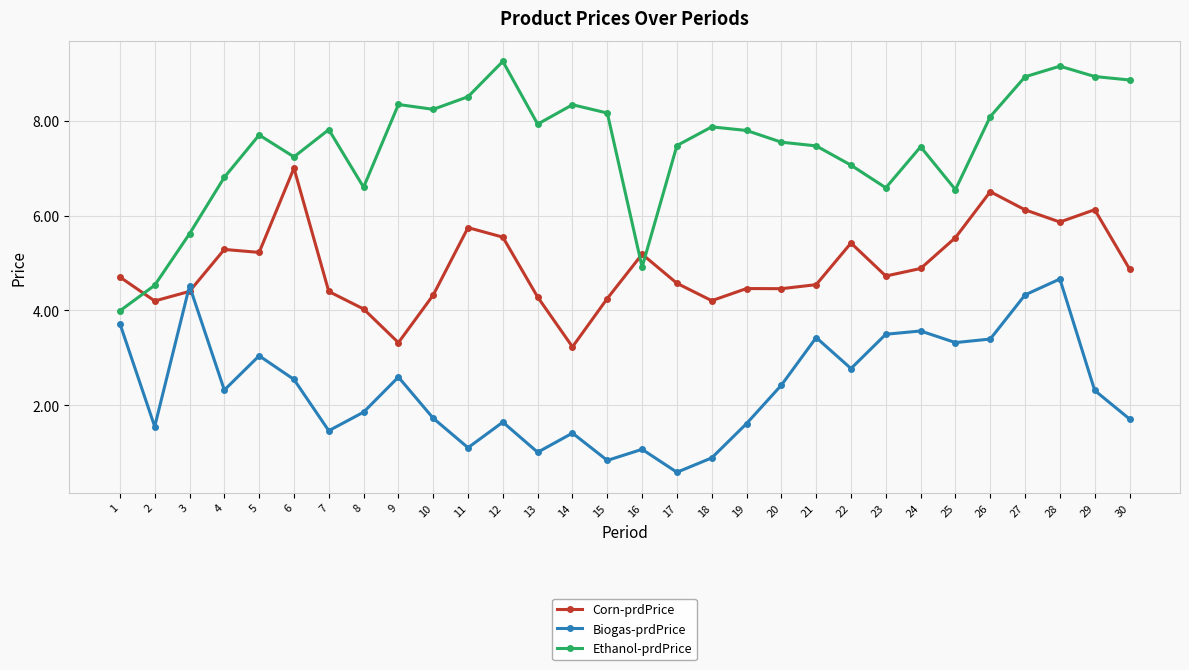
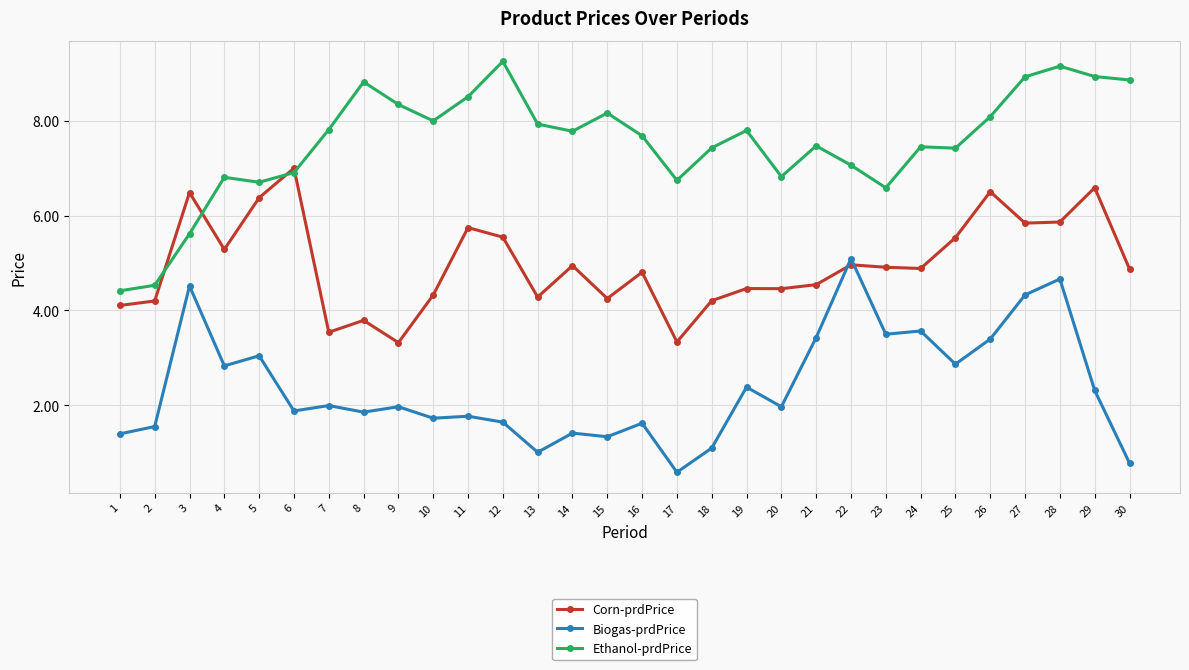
Corn-prdPrice, 1: 4.7 -> 4.1
Biogas-prdPrice, 1: 3.7 -> 1.4
Ethanol-prdPrice, 1: 4.0 -> 4.4
Corn-prdPrice, 3: 4.4 -> 6.5
Biogas-prdPrice, 4: 2.3 -> 2.8
Corn-prdPrice, 5: 5.2 -> 6.4
Ethanol-prdPrice, 5: 7.7 -> 6.7
Biogas-prdPrice, 6: 2.5 -> 1.9
Ethanol-prdPrice, 6: 7.2 -> 6.9
Corn-prdPrice, 7: 4.4 -> 3.5
Biogas-prdPrice, 7: 1.5 -> 2.0
Corn-prdPrice, 8: 4.0 -> 3.8
Ethanol-prdPrice, 8: 6.6 -> 8.8
Biogas-prdPrice, 9: 2.6 -> 2.0
Ethanol-prdPrice, 10: 8.2 -> 8.0
Biogas-prdPrice, 11: 1.1 -> 1.8
Corn-prdPrice, 14: 3.2 -> 4.9
Ethanol-prdPrice, 14: 8.3 -> 7.8
Biogas-prdPrice, 15: 0.8 -> 1.3
Corn-prdPrice, 16: 5.2 -> 4.8
Biogas-prdPrice, 16: 1.1 -> 1.6
Ethanol-prdPrice, 16: 4.9 -> 7.7
Corn-prdPrice, 17: 4.6 -> 3.3
Ethanol-prdPrice, 17: 7.5 -> 6.7
Biogas-prdPrice, 18: 0.9 -> 1.1
Ethanol-prdPrice, 18: 7.9 -> 7.4
Biogas-prdPrice, 19: 1.6 -> 2.4
Biogas-prdPrice, 20: 2.4 -> 2.0
Ethanol-prdPrice, 20: 7.5 -> 6.8
Corn-prdPrice, 22: 5.4 -> 5.0
Biogas-prdPrice, 22: 2.8 -> 5.1
Corn-prdPrice, 23: 4.7 -> 4.9
Biogas-prdPrice, 25: 3.3 -> 2.9
Ethanol-prdPrice, 25: 6.5 -> 7.4
Corn-prdPrice, 27: 6.1 -> 5.8
Corn-prdPrice, 29: 6.1 -> 6.6
Biogas-prdPrice, 30: 1.7 -> 0.8
